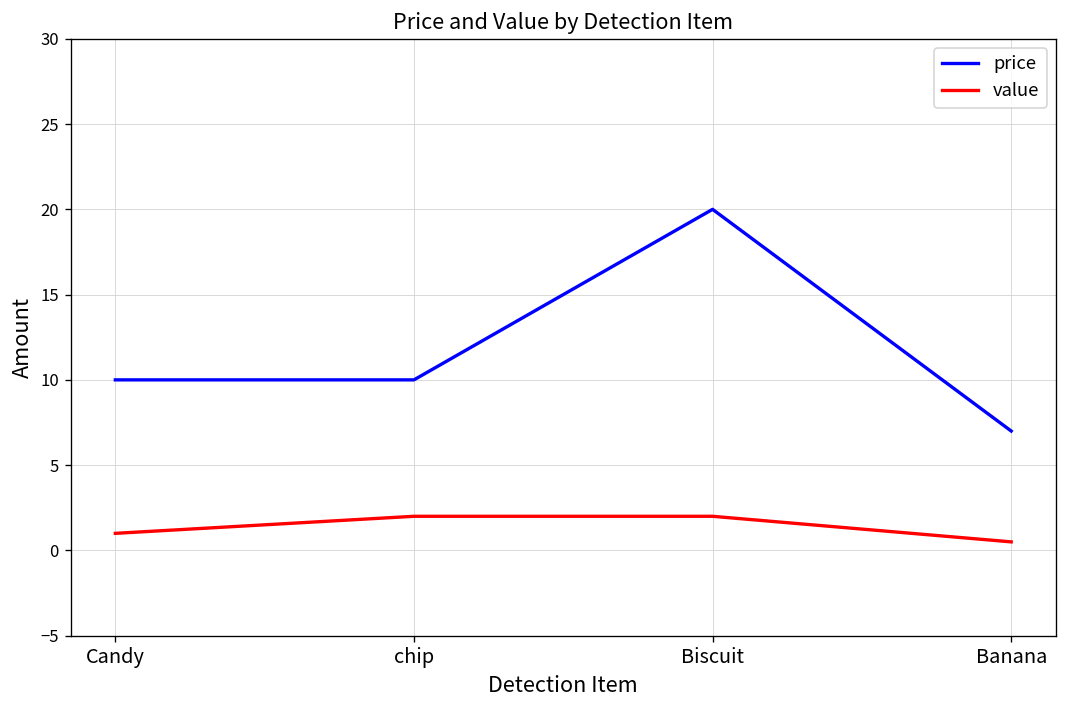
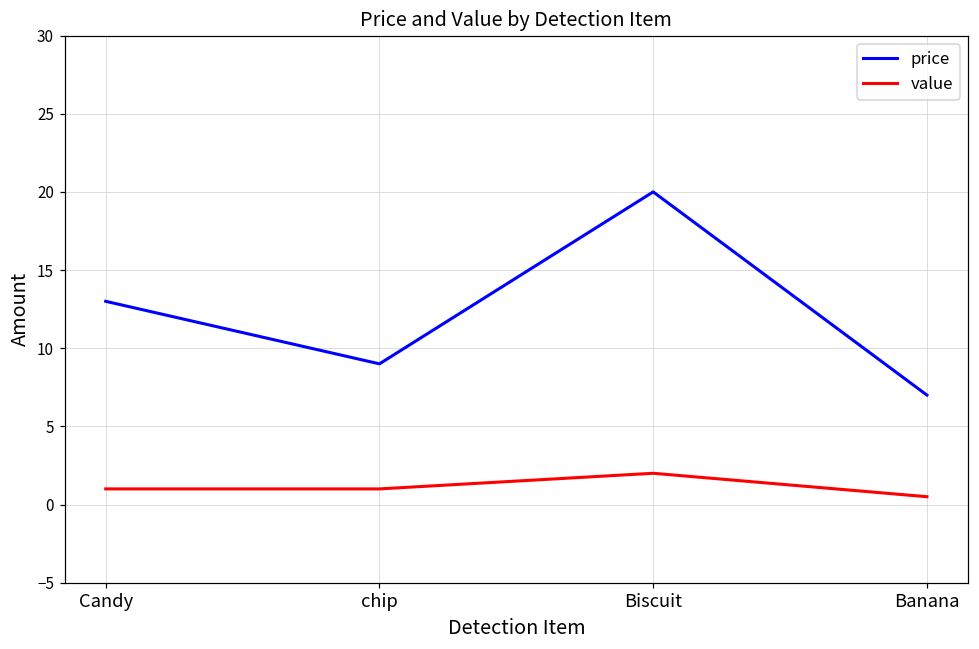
price, Candy: 10 -> 13
price, chip: 10 -> 9
value, chip: 2 -> 1
